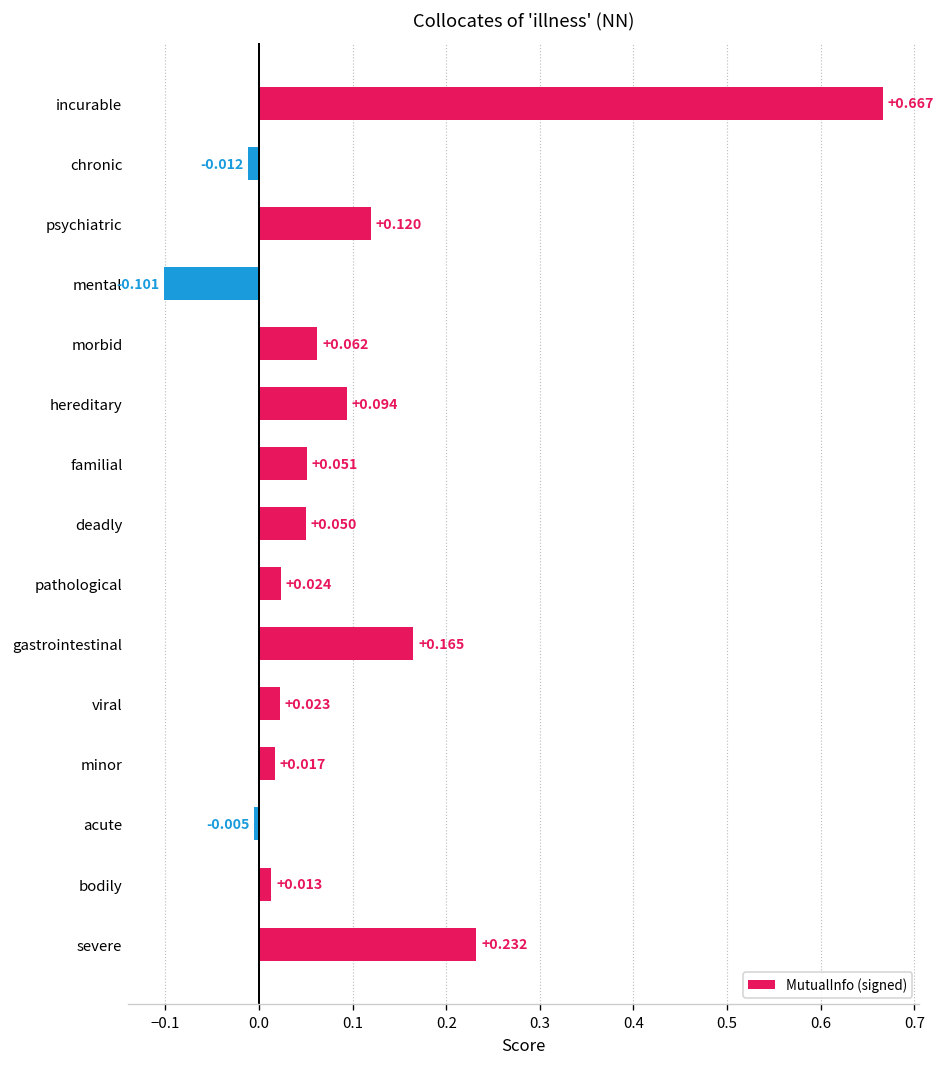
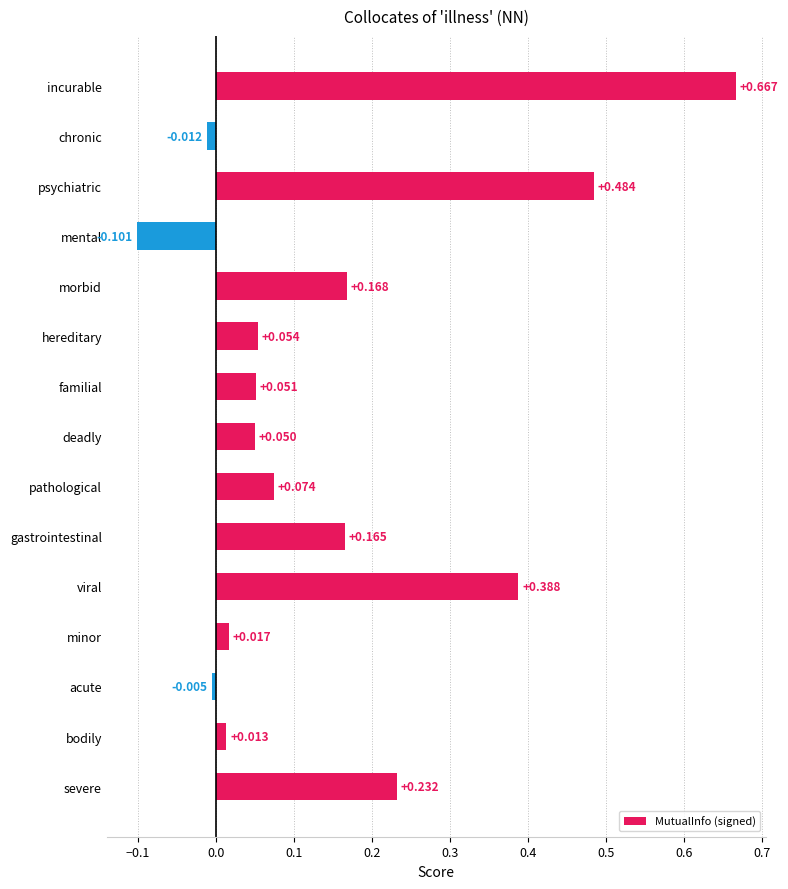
psychiatric: +0.120 -> +0.484
morbid: +0.062 -> +0.168
hereditary: +0.094 -> +0.054
pathological: +0.024 -> +0.074
viral: +0.023 -> +0.388
